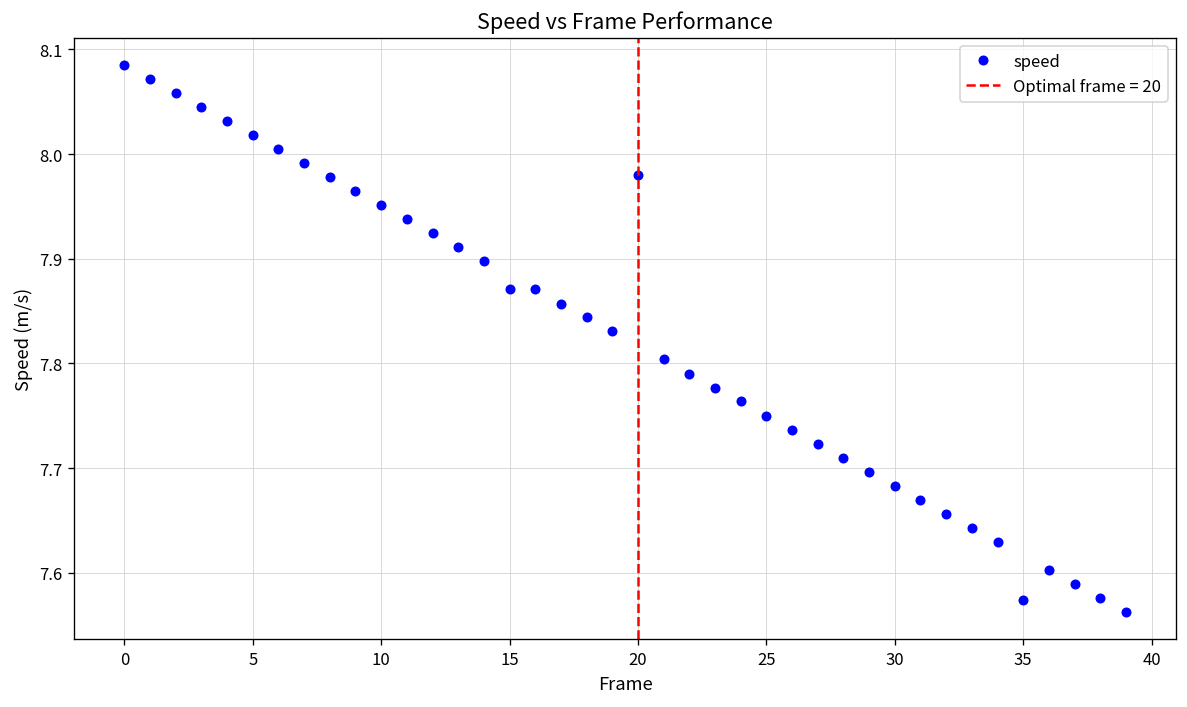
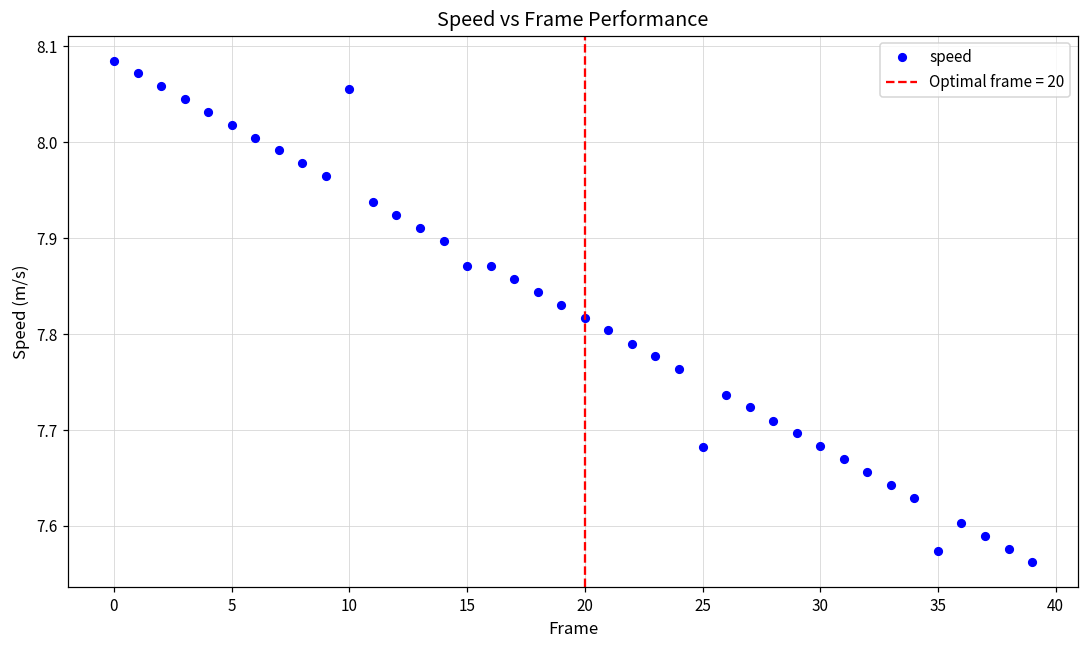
10: 7.95 -> 8.06
20: 7.98 -> 7.82
25: 7.75 -> 7.68
